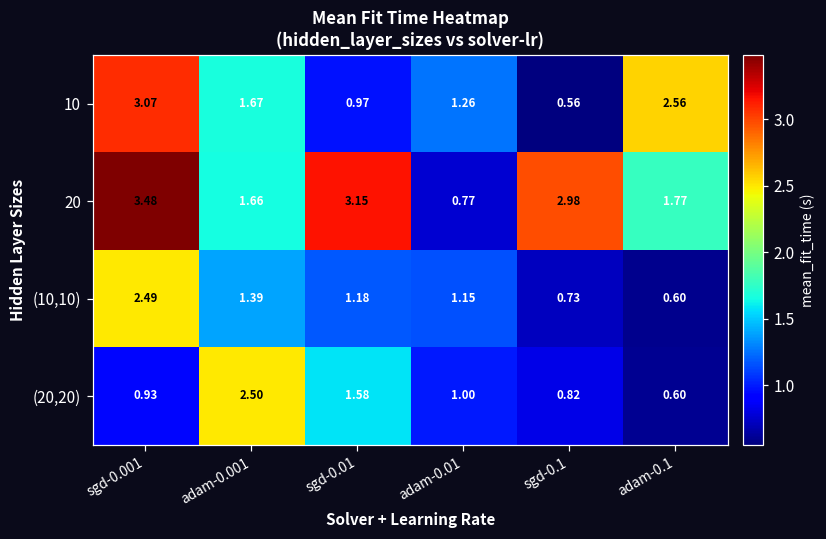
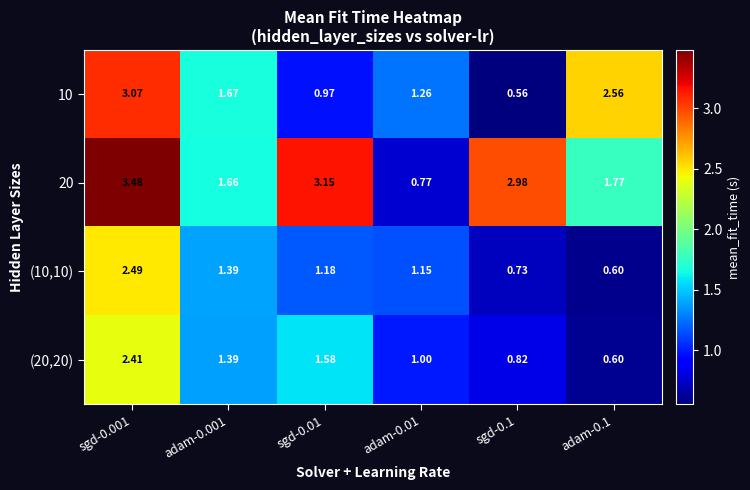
(20,20), sgd-0.001: 0.93 -> 2.41
(20,20), adam-0.001: 2.50 -> 1.39
